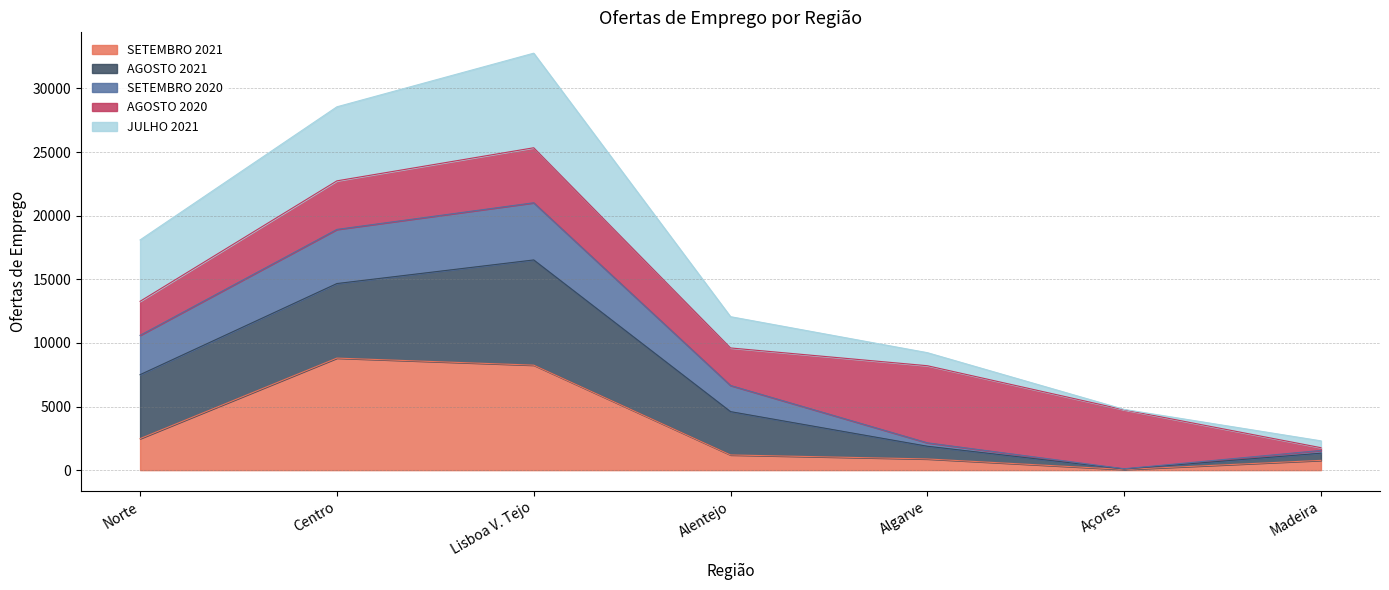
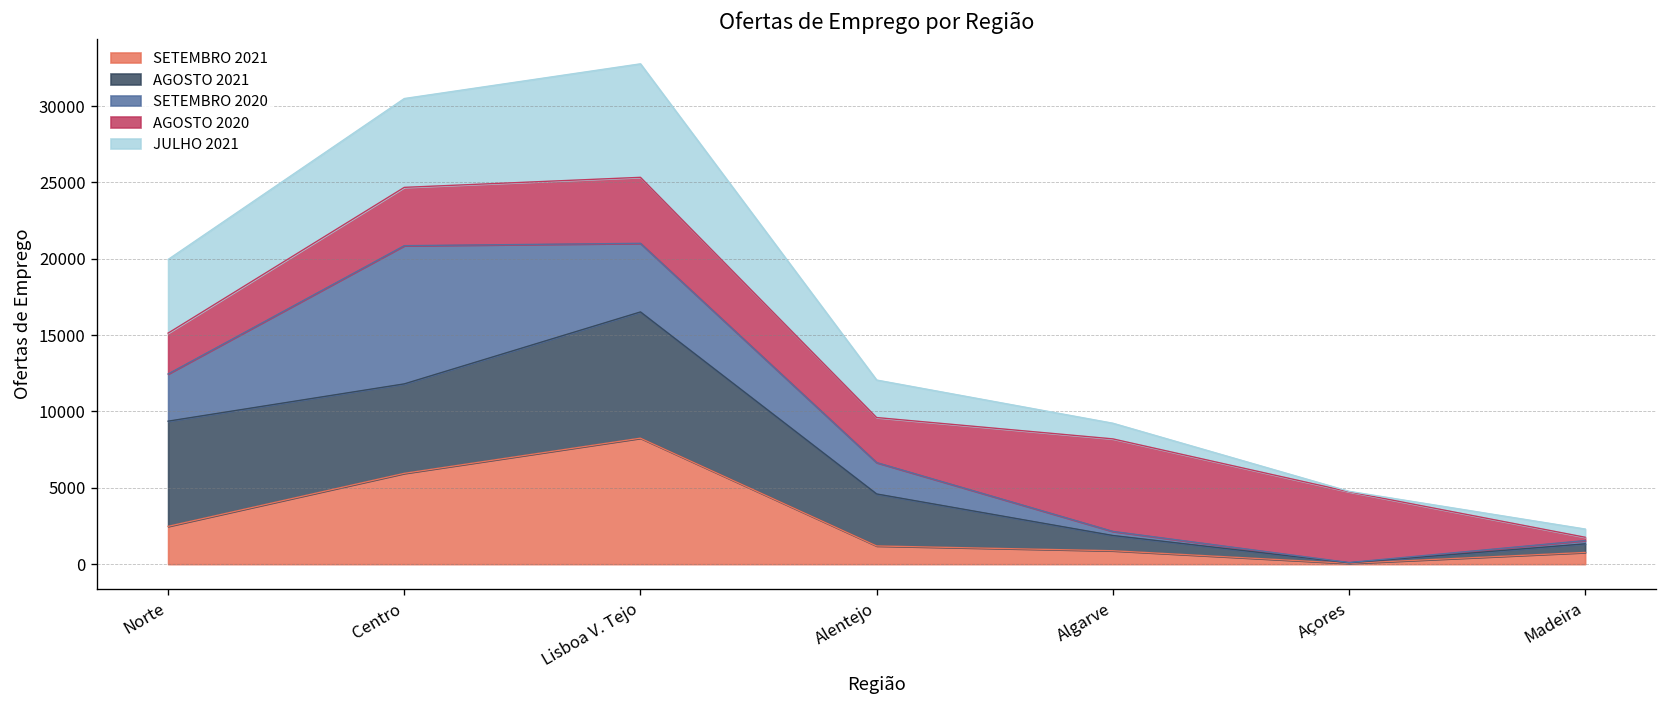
AGOSTO 2021, Norte: 5000 -> 6900
SETEMBRO 2021, Centro: 8800 -> 5900
SETEMBRO 2020, Centro: 4300 -> 9100
